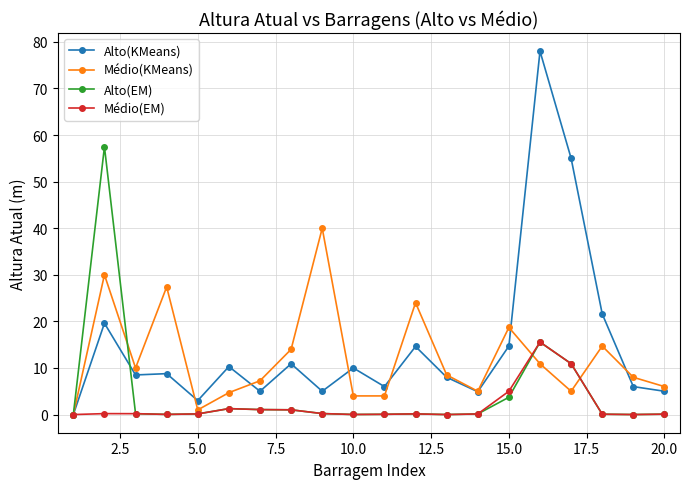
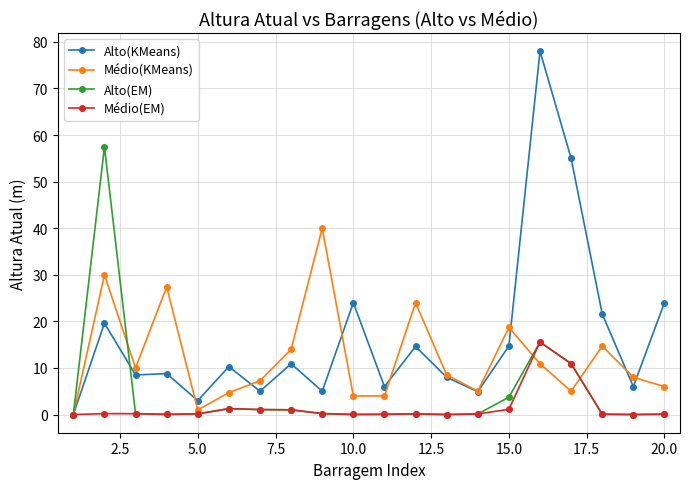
Alto(KMeans), 10.0: 10 -> 24
Médio(EM), 15.0: 5 -> 1
Alto(KMeans), 20.0: 5 -> 24
